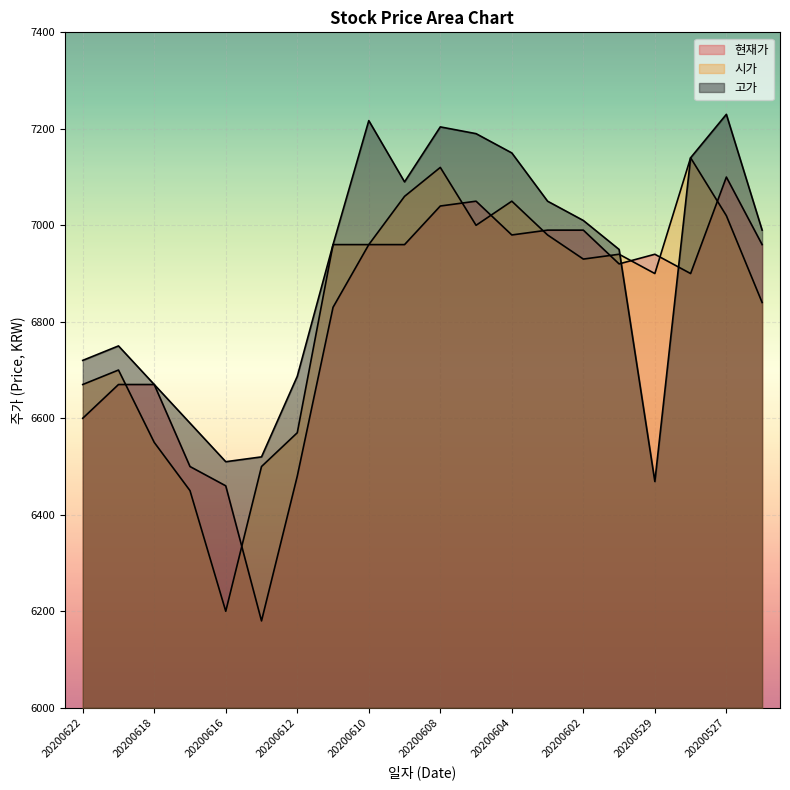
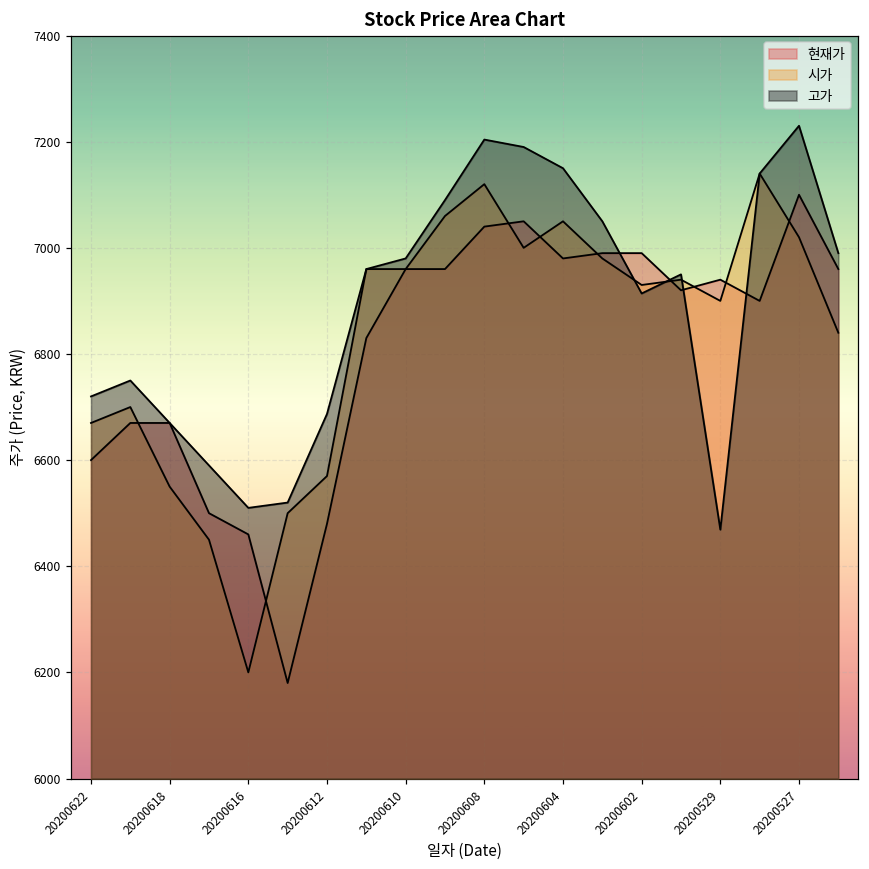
고가, 20200610: 7220 -> 6980
고가, 20200602: 7010 -> 6910
